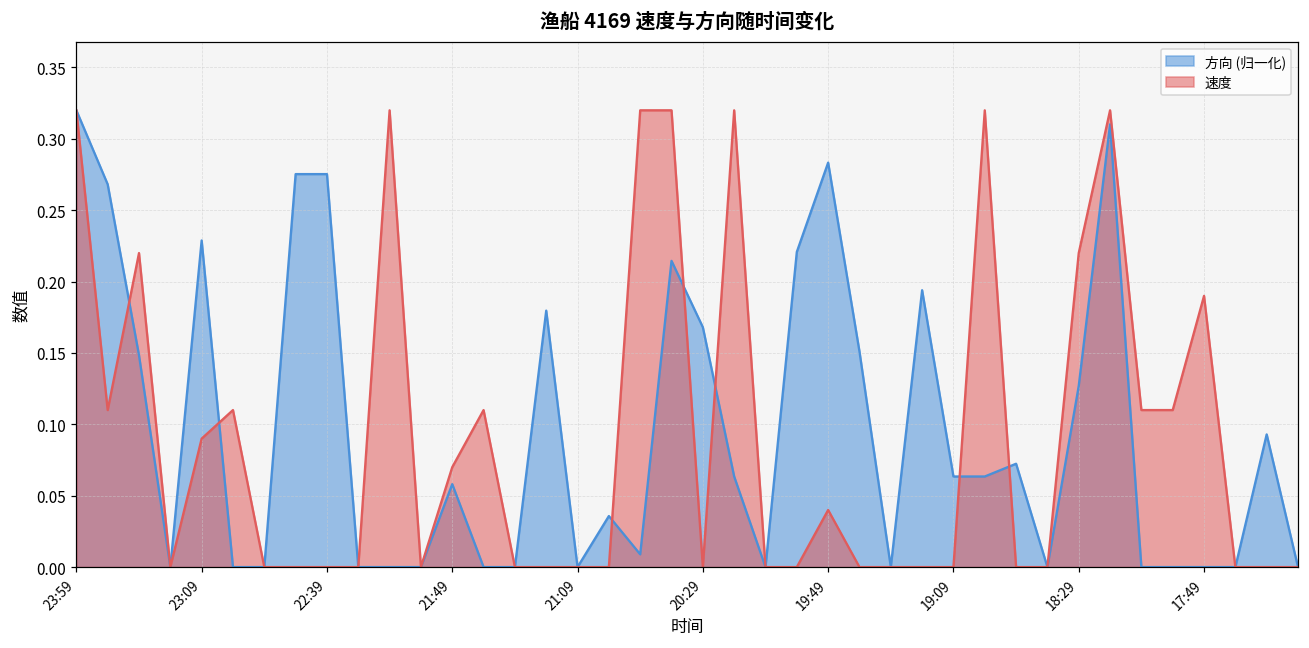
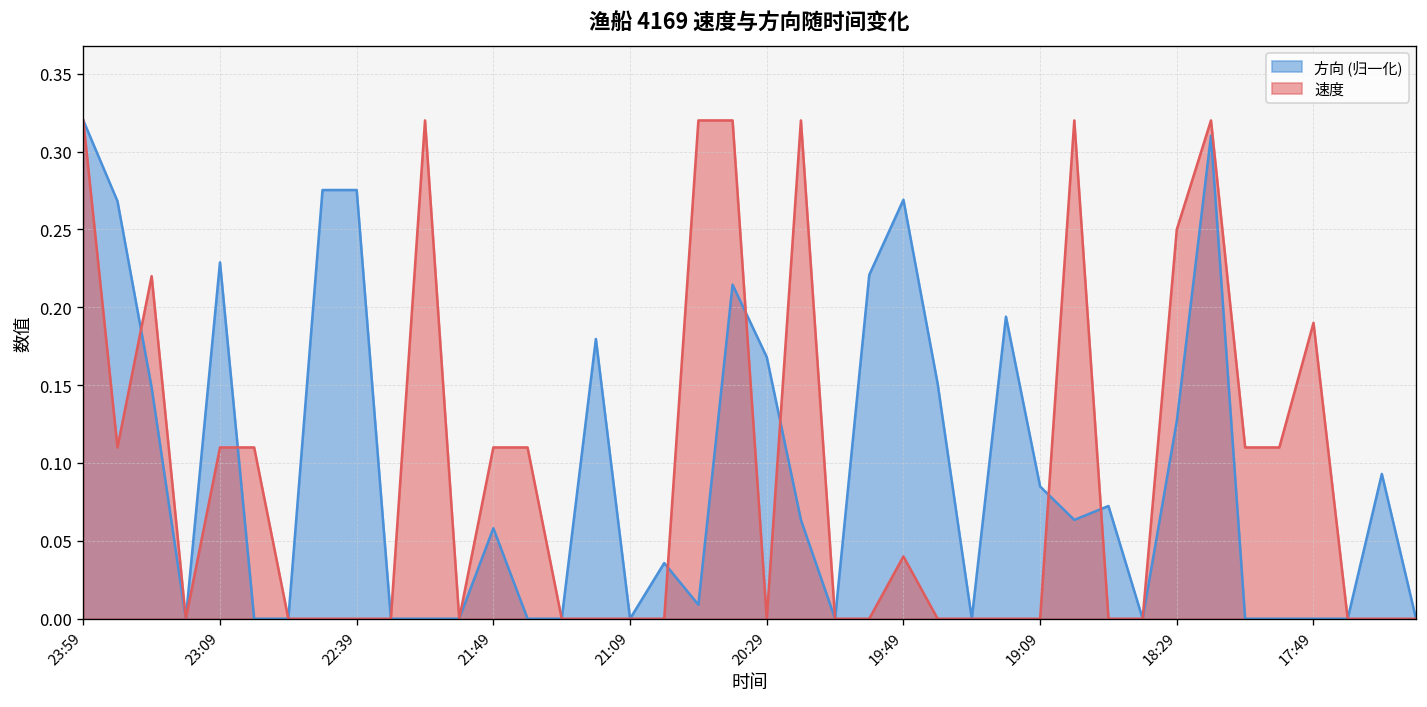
速度, 23:09: 0.09 -> 0.11
速度, 21:49: 0.07 -> 0.11
方向 (归一化), 19:49: 0.283 -> 0.269
方向 (归一化), 19:09: 0.063 -> 0.085
速度, 18:29: 0.22 -> 0.25
